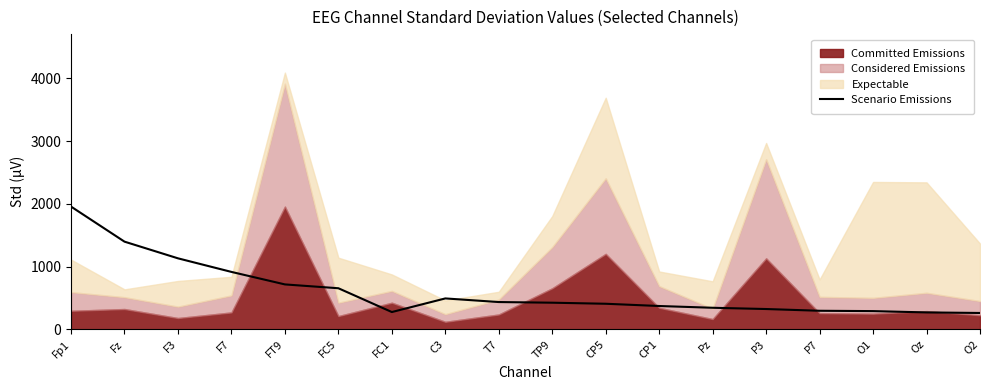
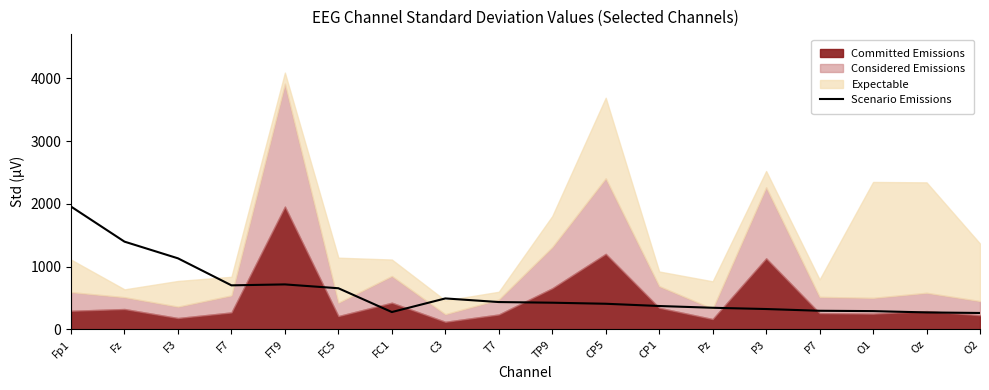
Scenario Emissions, F7: 900 -> 700
Considered Emissions, FC1: 200 -> 400
Considered Emissions, P3: 1600 -> 1100
